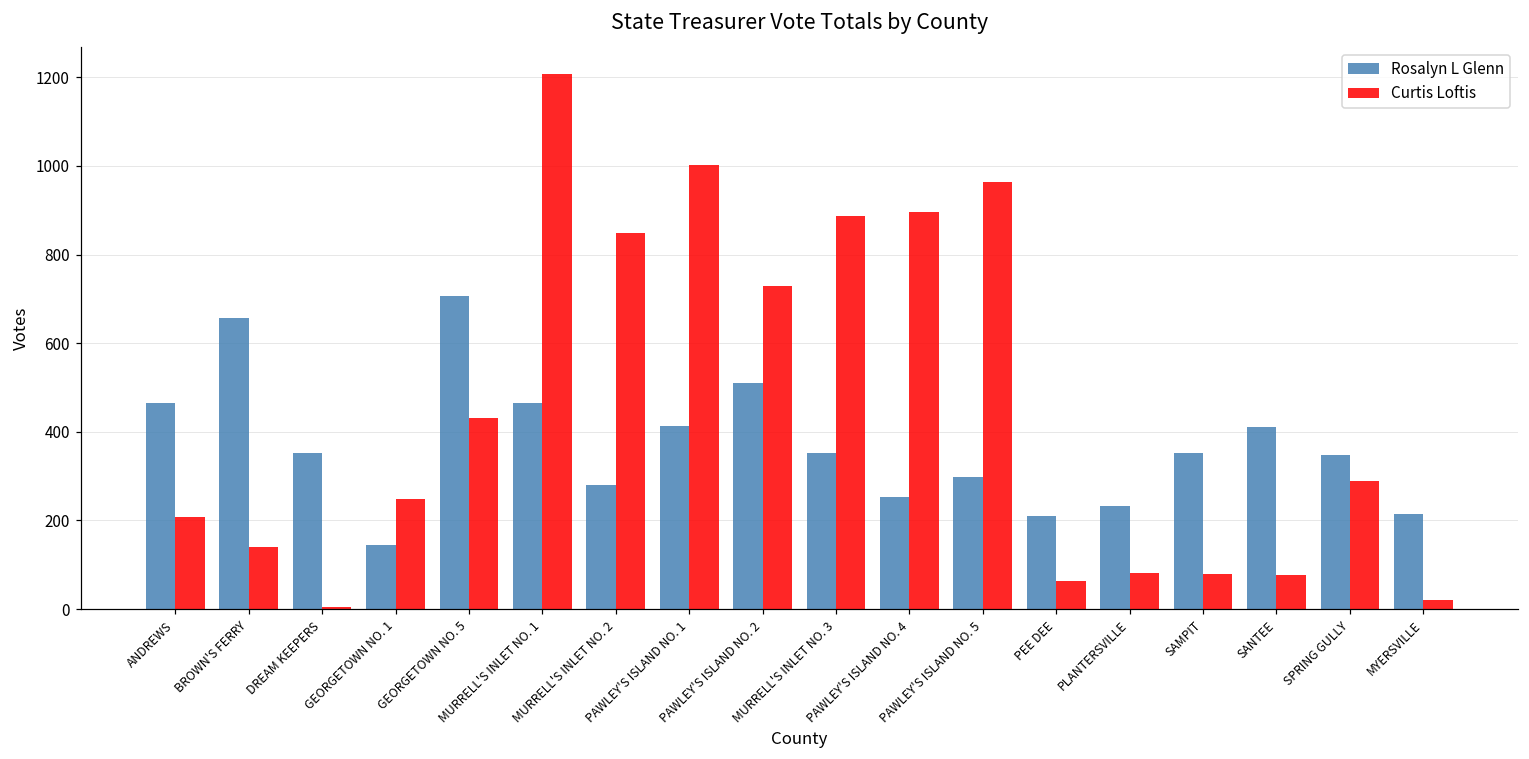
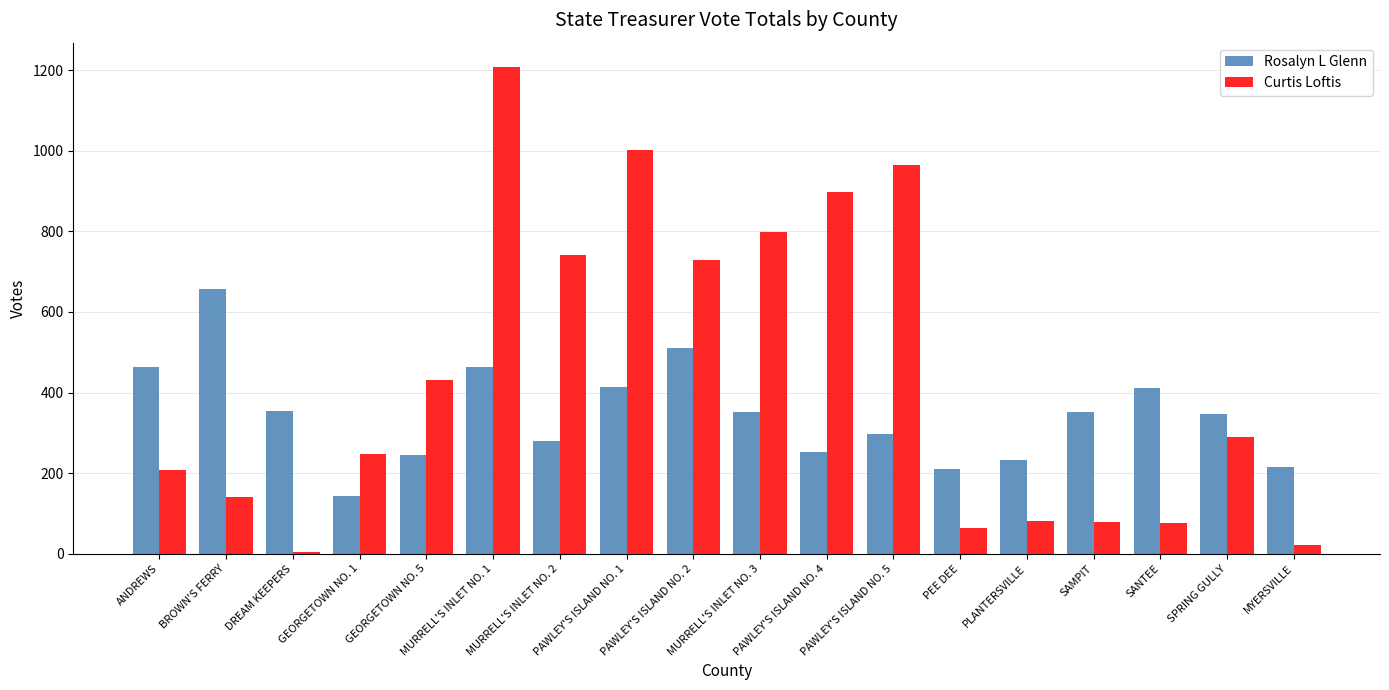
Rosalyn L Glenn, GEORGETOWN NO. 5: 710 -> 250
Curtis Loftis, MURRELL'S INLET NO. 2: 850 -> 740
Curtis Loftis, MURRELL'S INLET NO. 3: 890 -> 800
